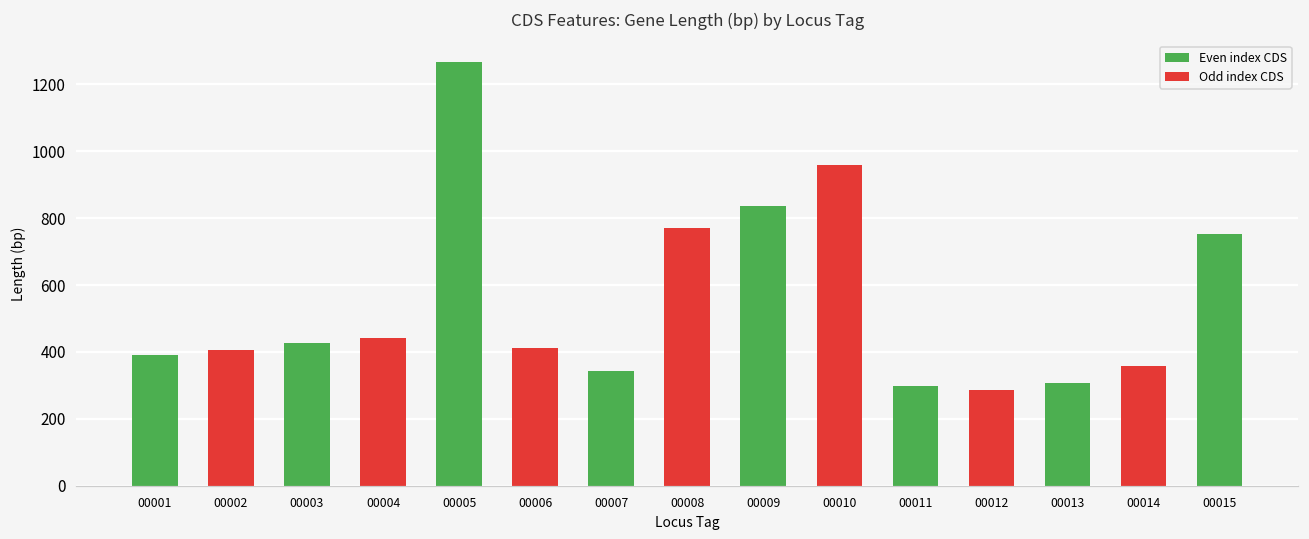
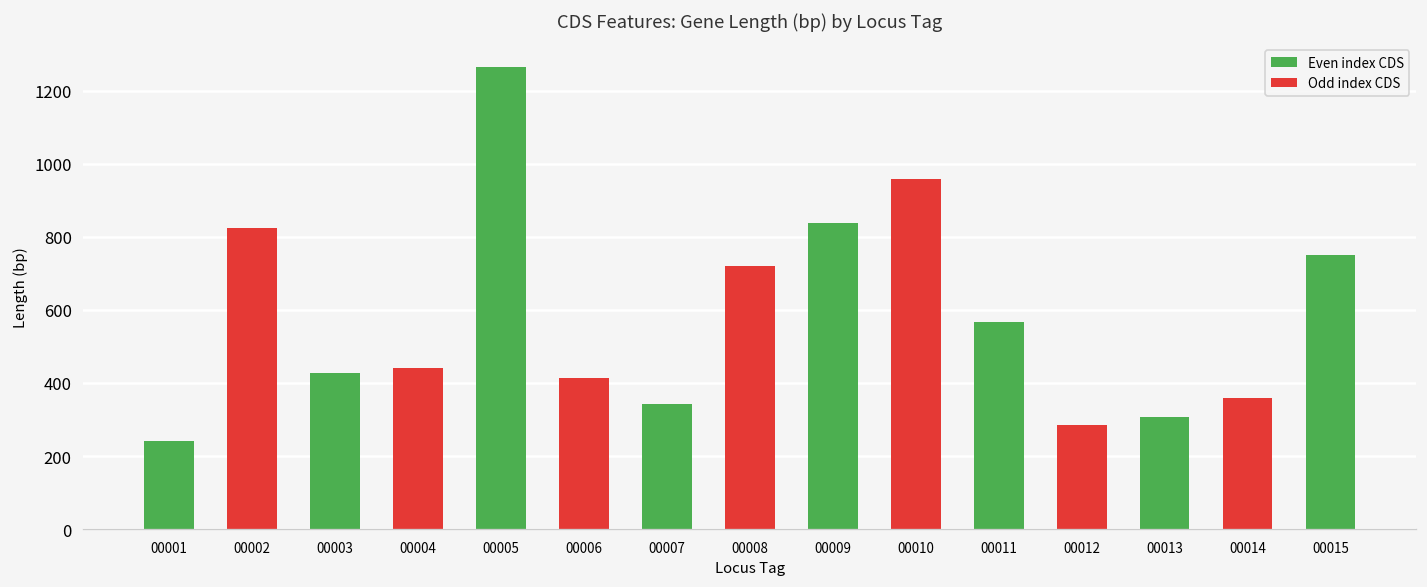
00001: 390 -> 240
00002: 410 -> 830
00008: 770 -> 720
00011: 300 -> 570
